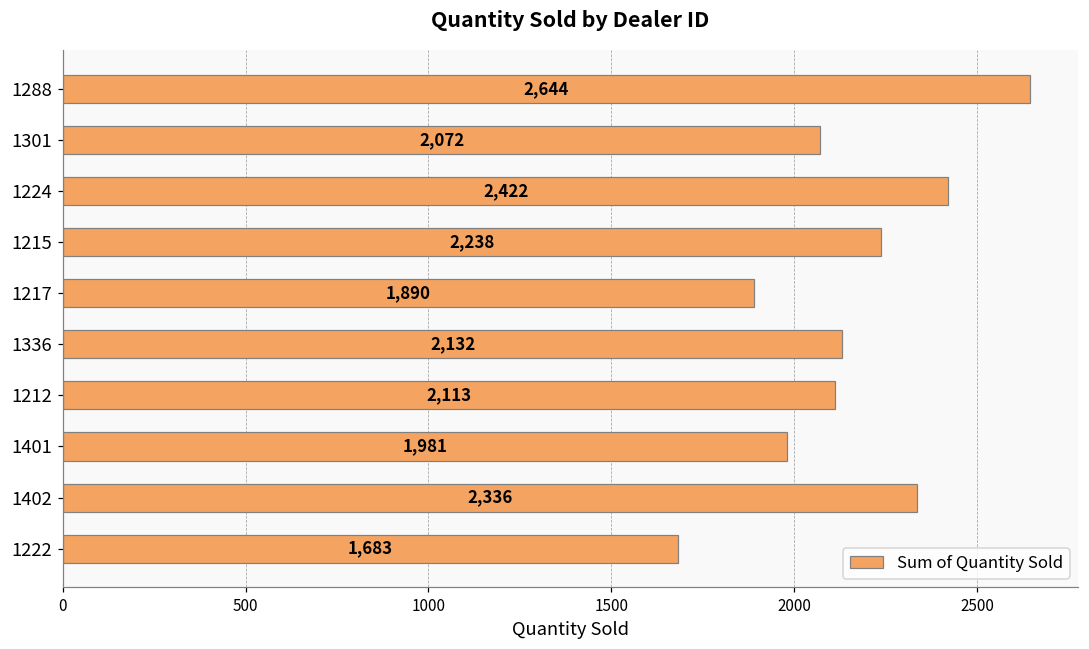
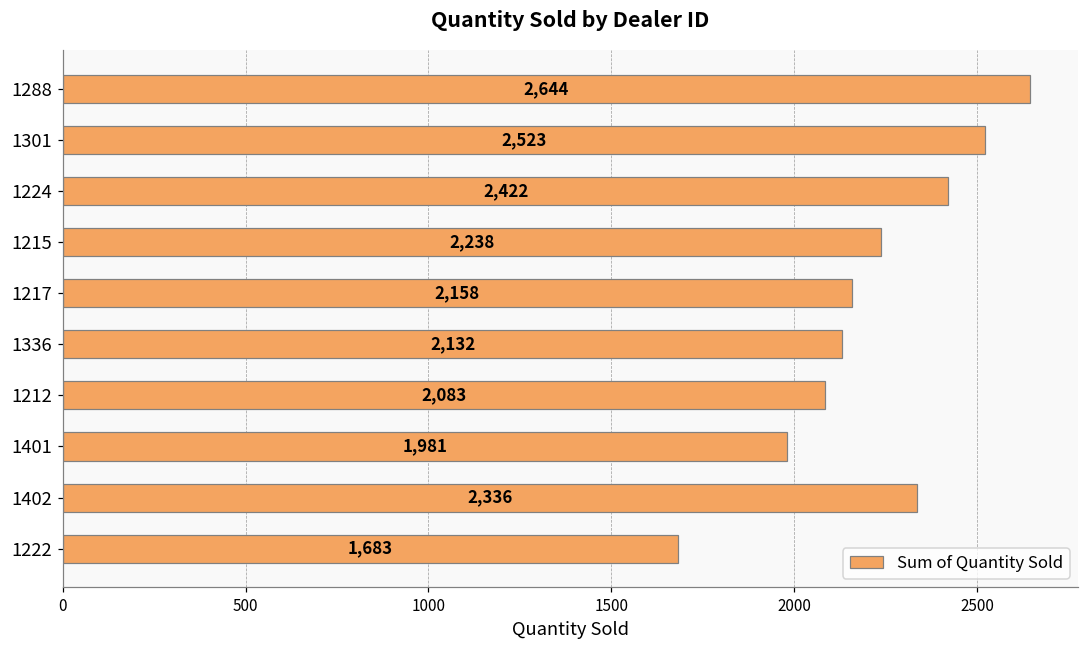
1301: 2,072 -> 2,523
1217: 1,890 -> 2,158
1212: 2,113 -> 2,083
